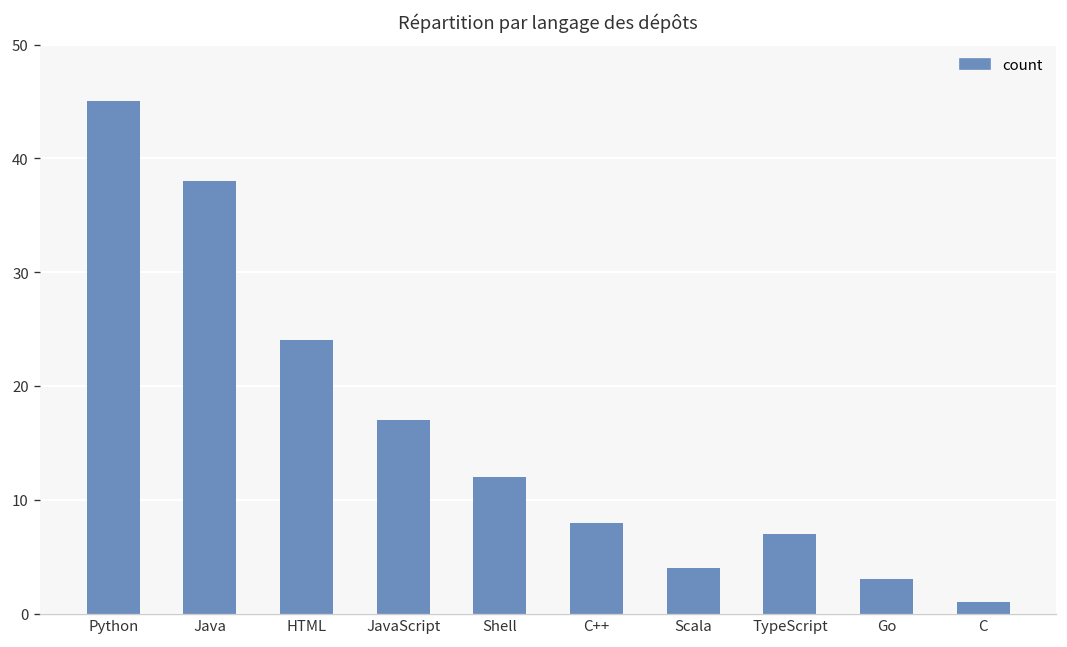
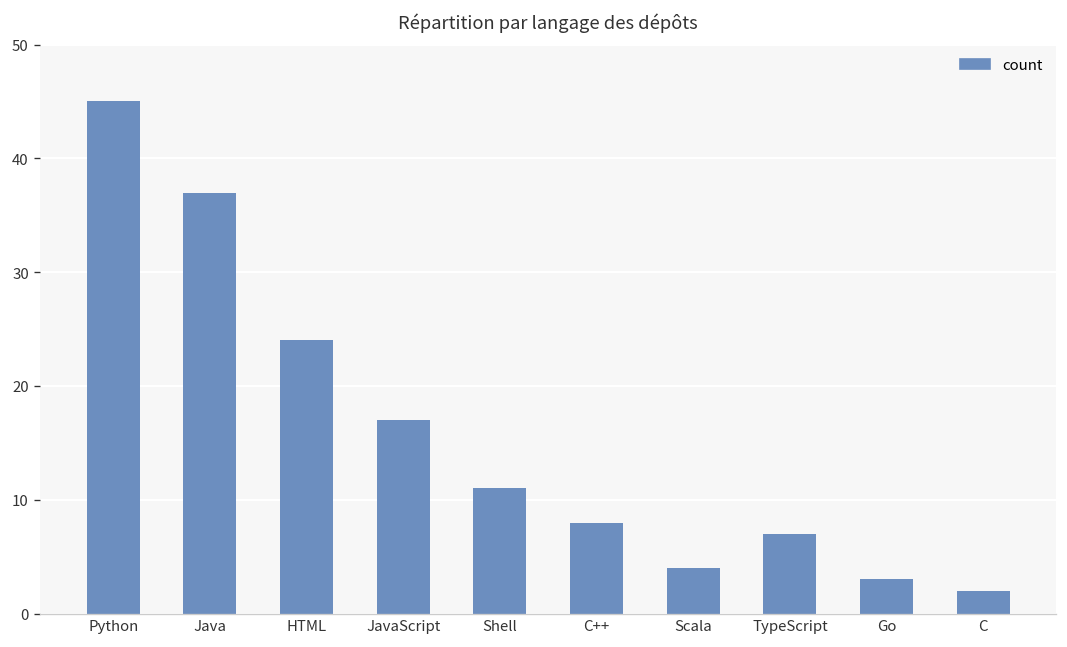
Java: 38 -> 37
Shell: 12 -> 11
C: 1 -> 2
